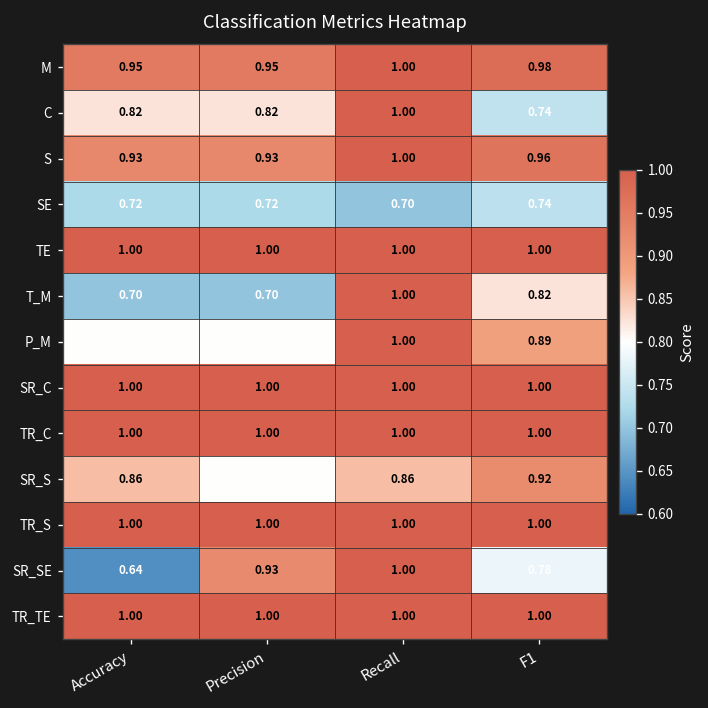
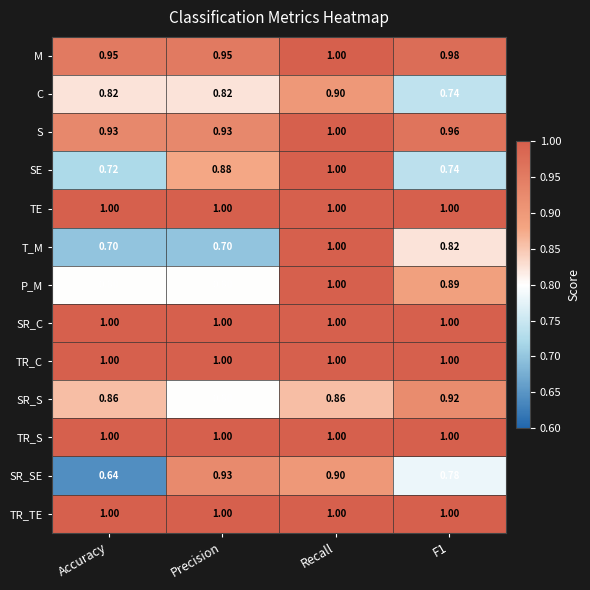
C, Recall: 1.00 -> 0.90
SE, Precision: 0.72 -> 0.88
SE, Recall: 0.70 -> 1.00
SR_SE, Recall: 1.00 -> 0.90
